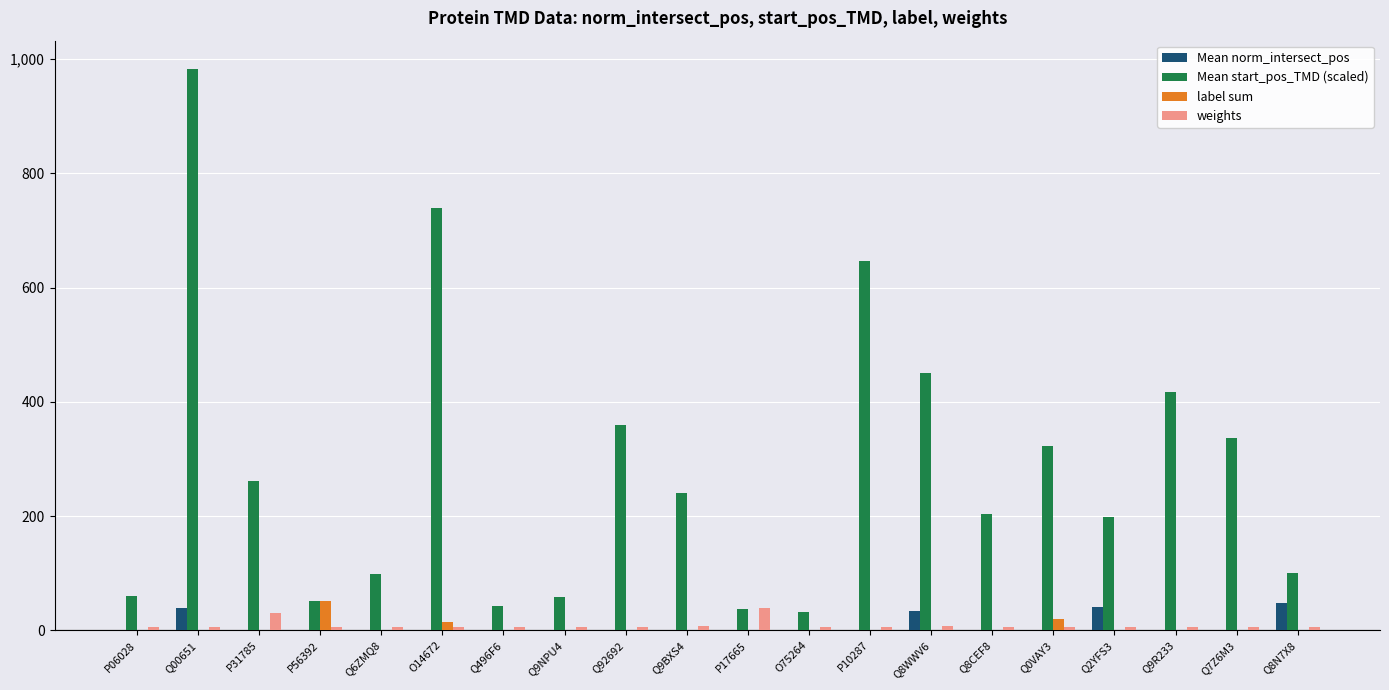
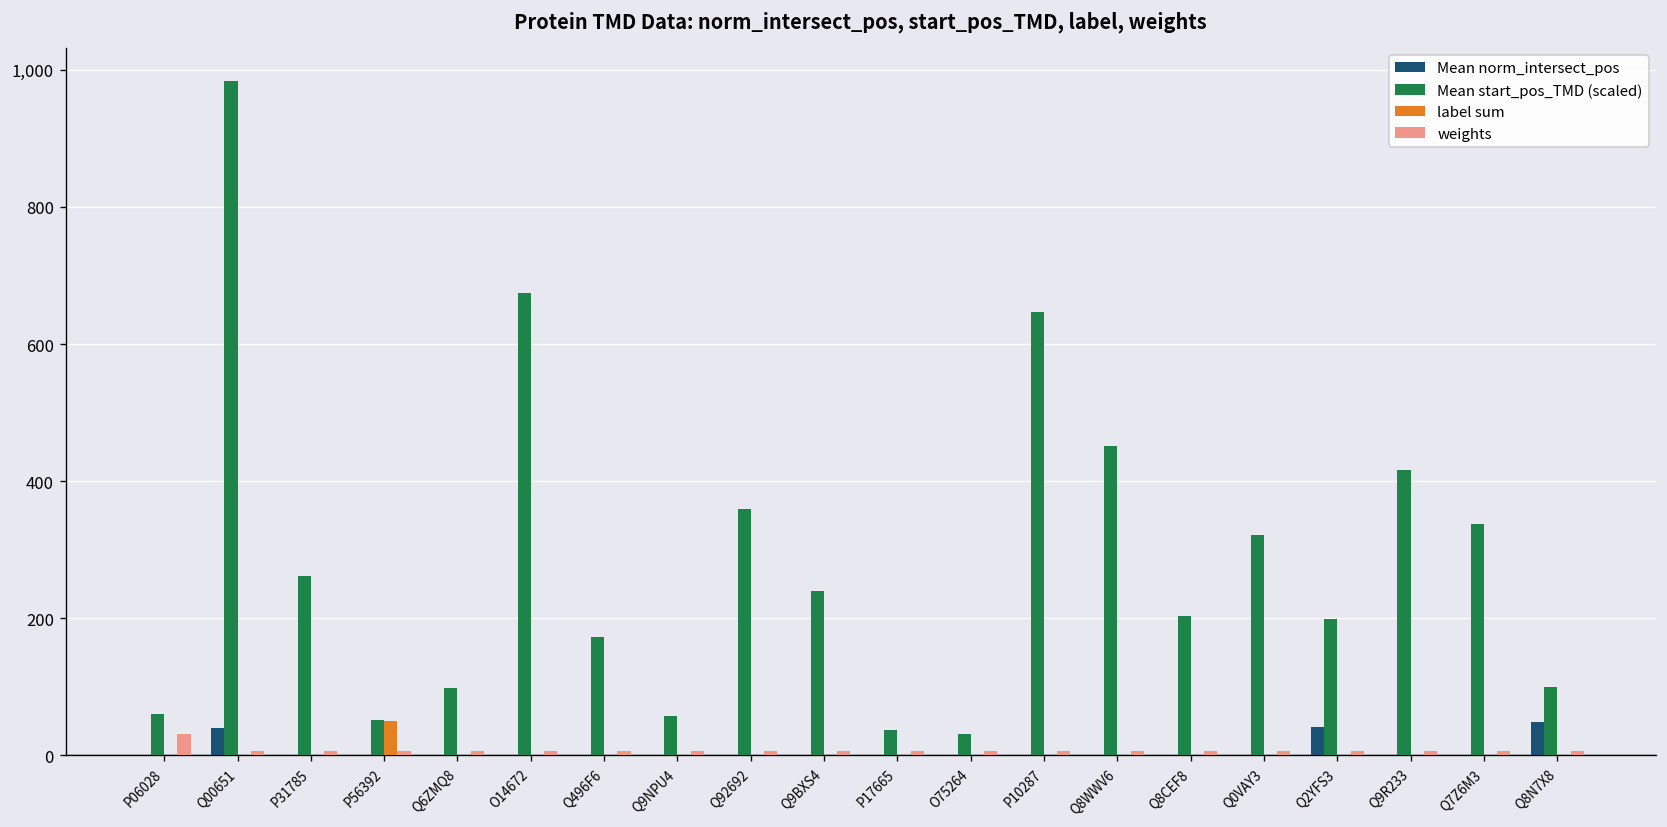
weights, P06028: 10 -> 30
weights, P31785: 30 -> 10
Mean start_pos_TMD (scaled), O14672: 740 -> 680
label sum, O14672: 20 -> 0
Mean start_pos_TMD (scaled), Q496F6: 40 -> 170
weights, P17665: 40 -> 10
Mean norm_intersect_pos, Q8WWV6: 30 -> 0
label sum, Q0VAY3: 20 -> 0
